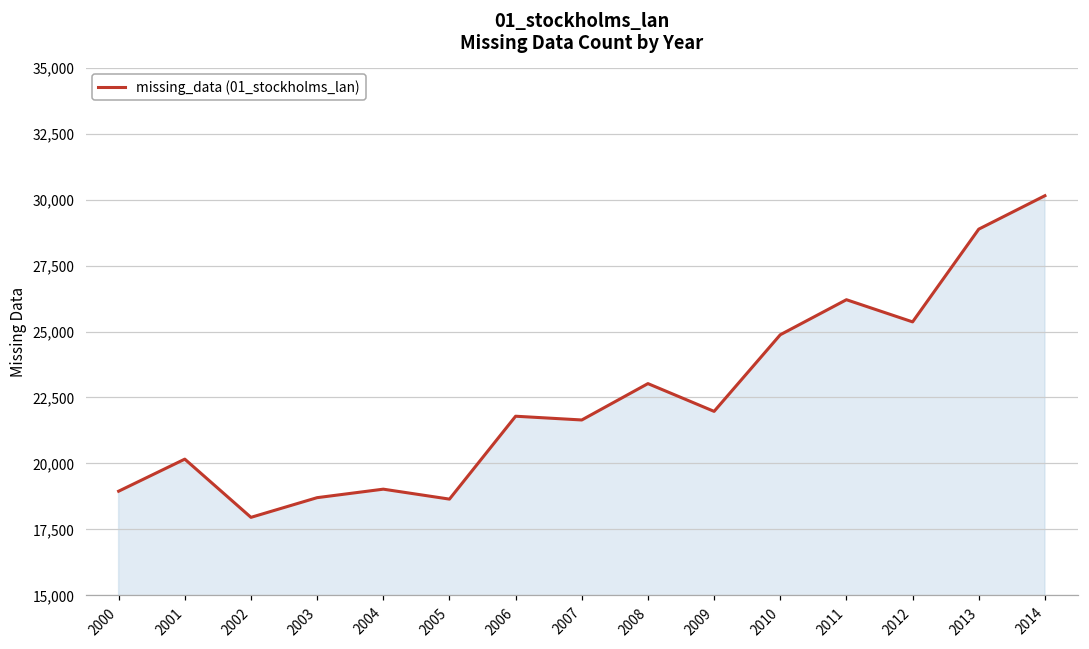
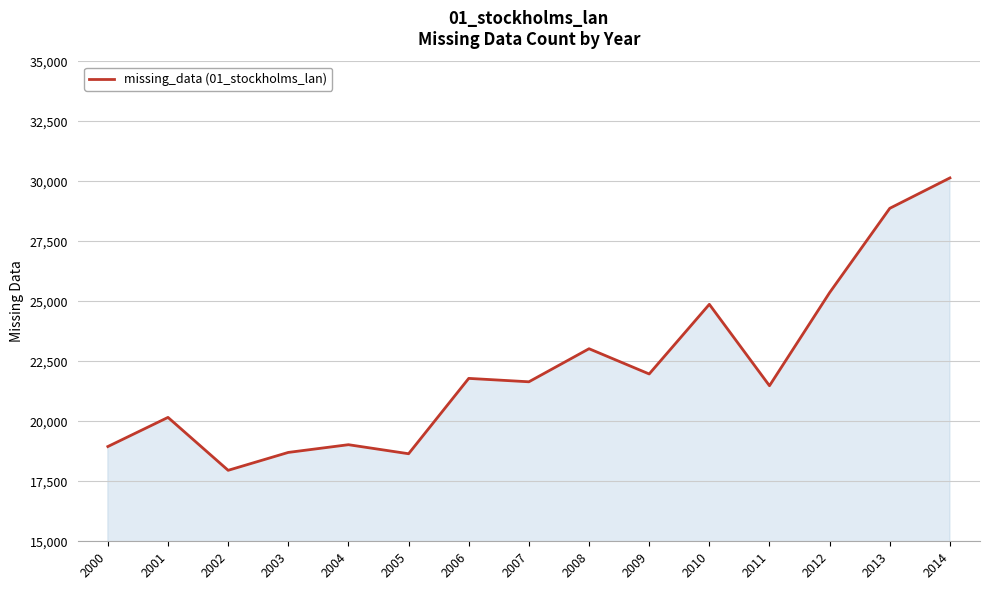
2011: 26,200 -> 21,500
